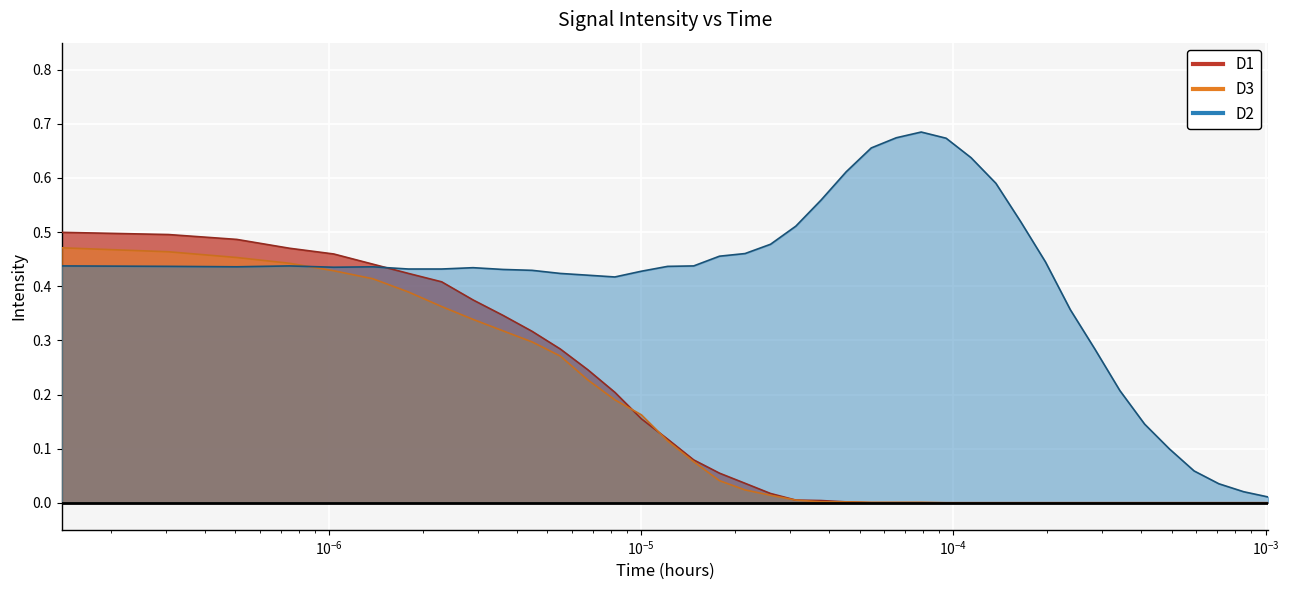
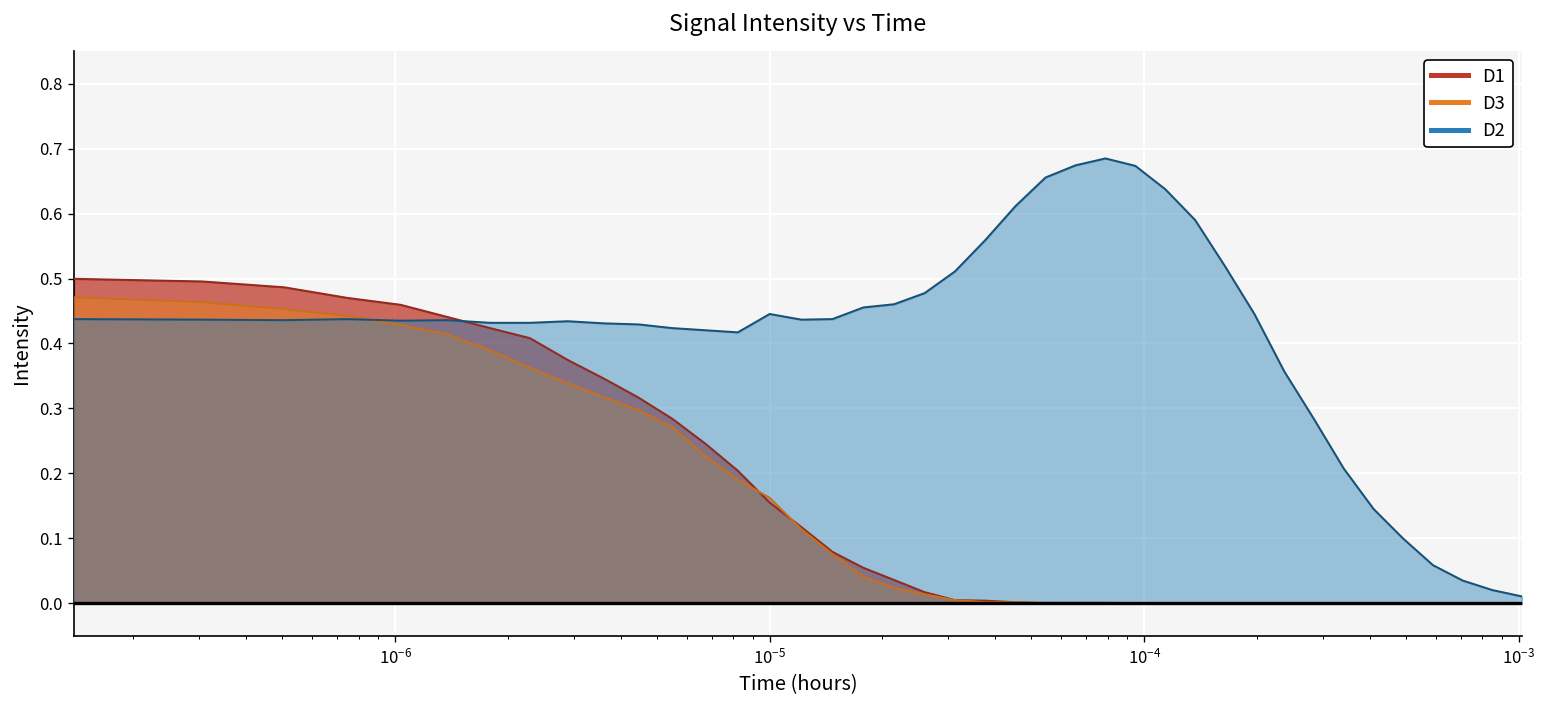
D2, 10^-5: 0.43 -> 0.45
